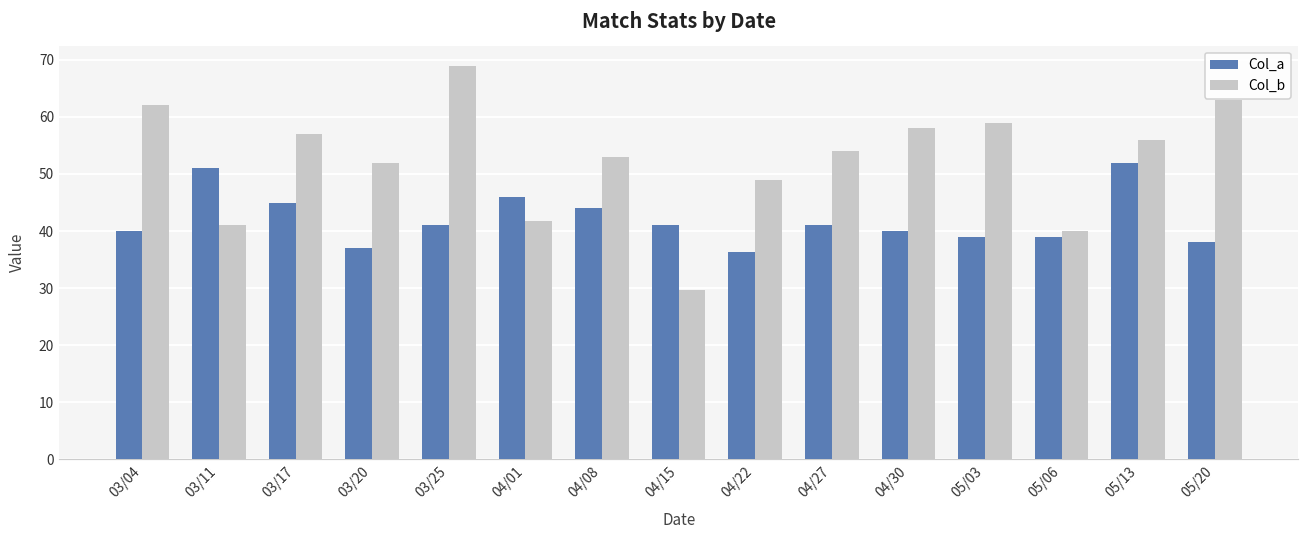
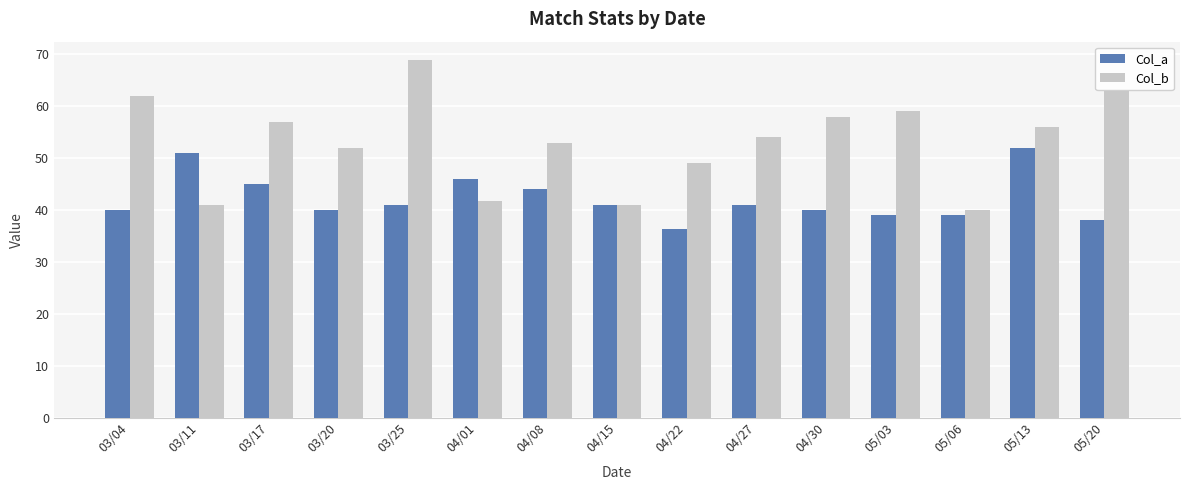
Col_a, 03/20: 37 -> 40
Col_b, 04/15: 30 -> 41
